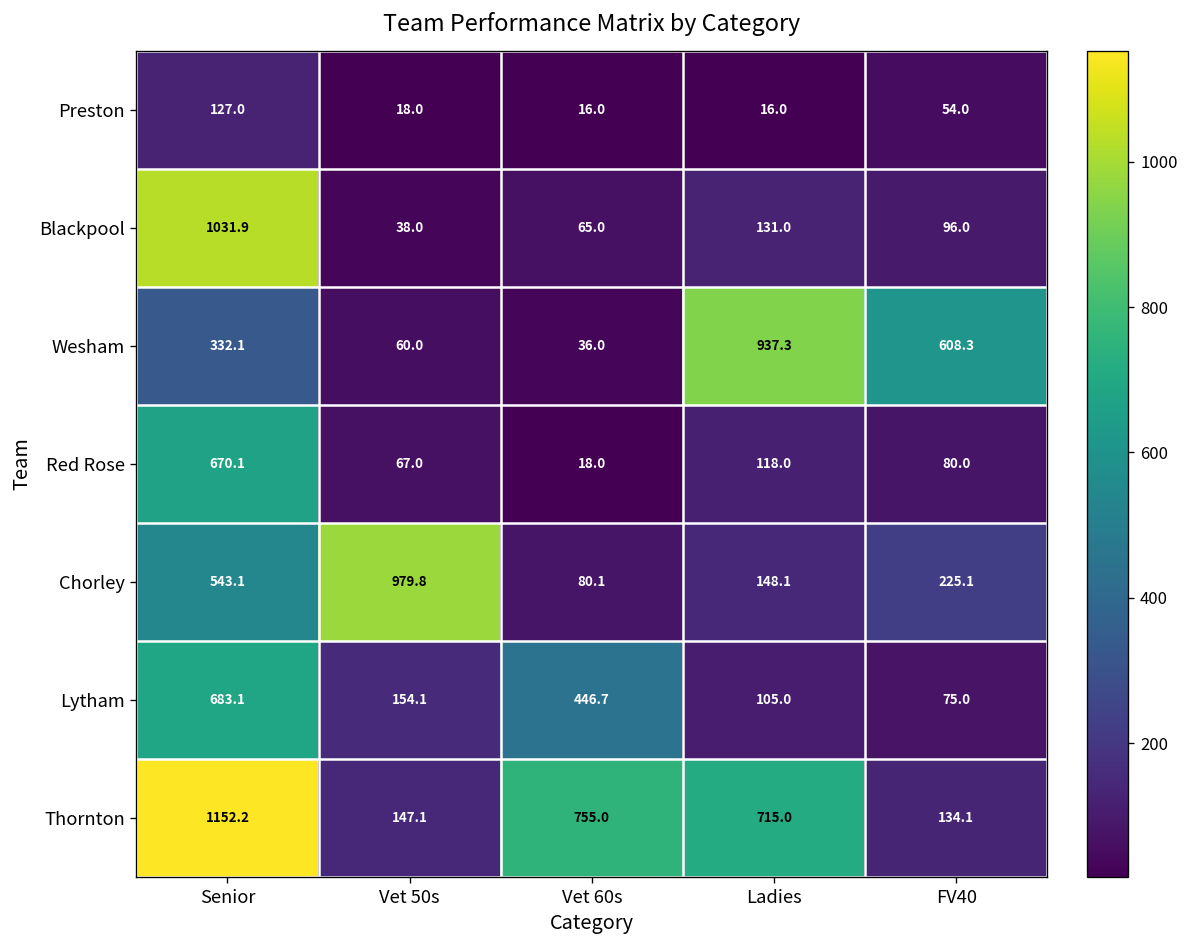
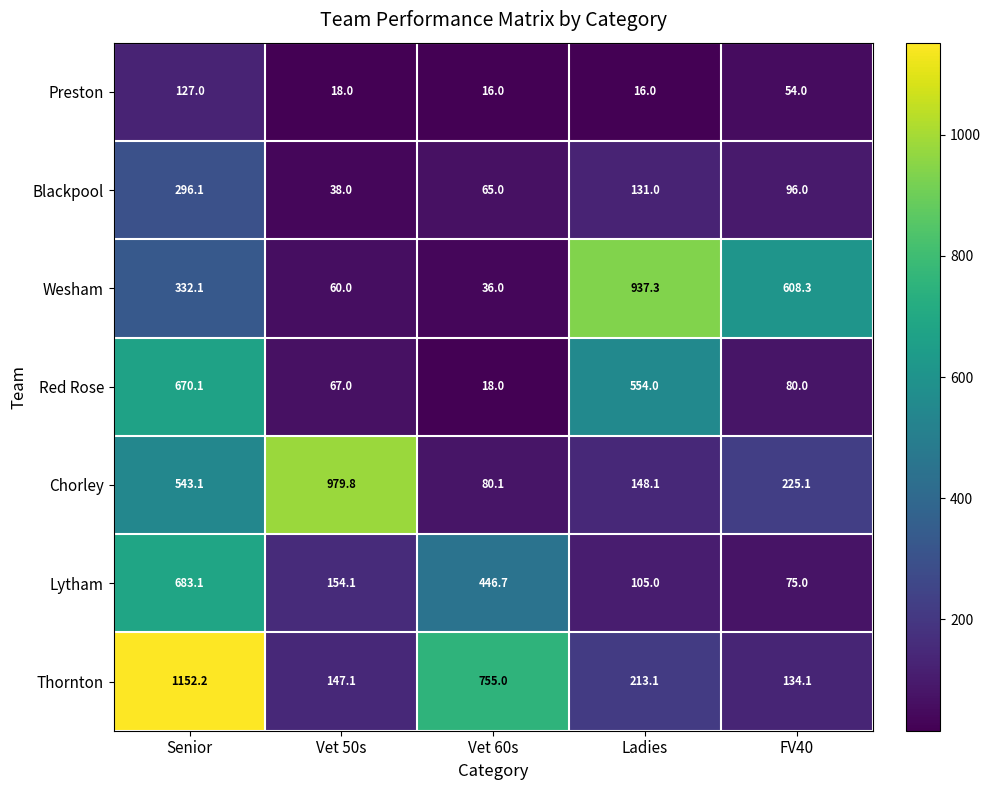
Blackpool, Senior: 1031.9 -> 296.1
Red Rose, Ladies: 118.0 -> 554.0
Thornton, Ladies: 715.0 -> 213.1
